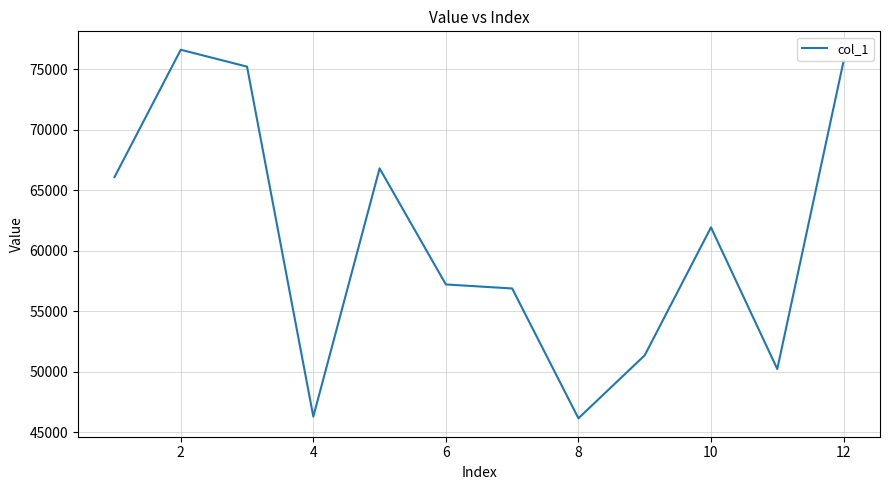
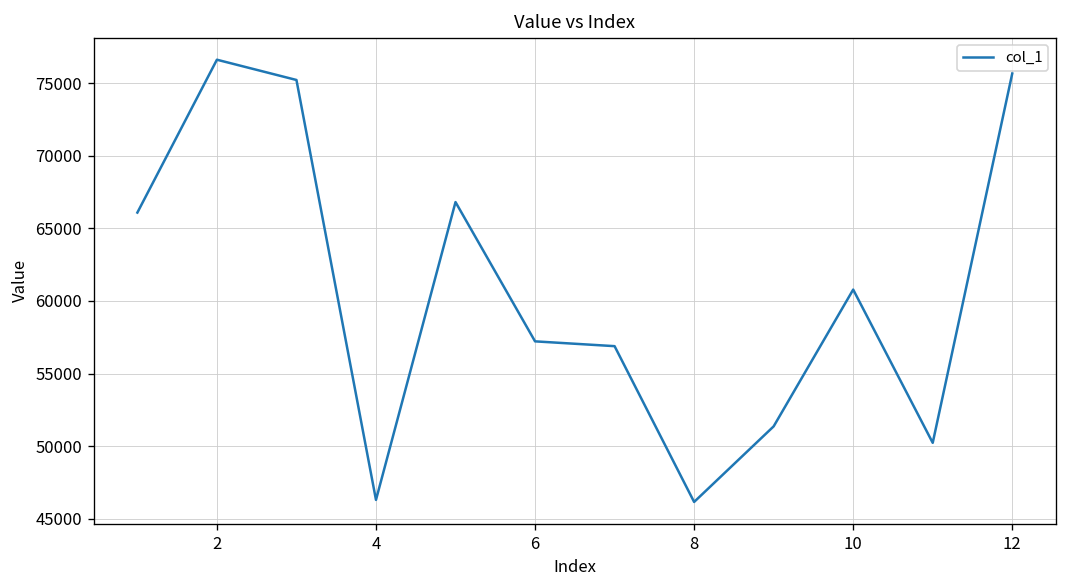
10: 61900 -> 60800
